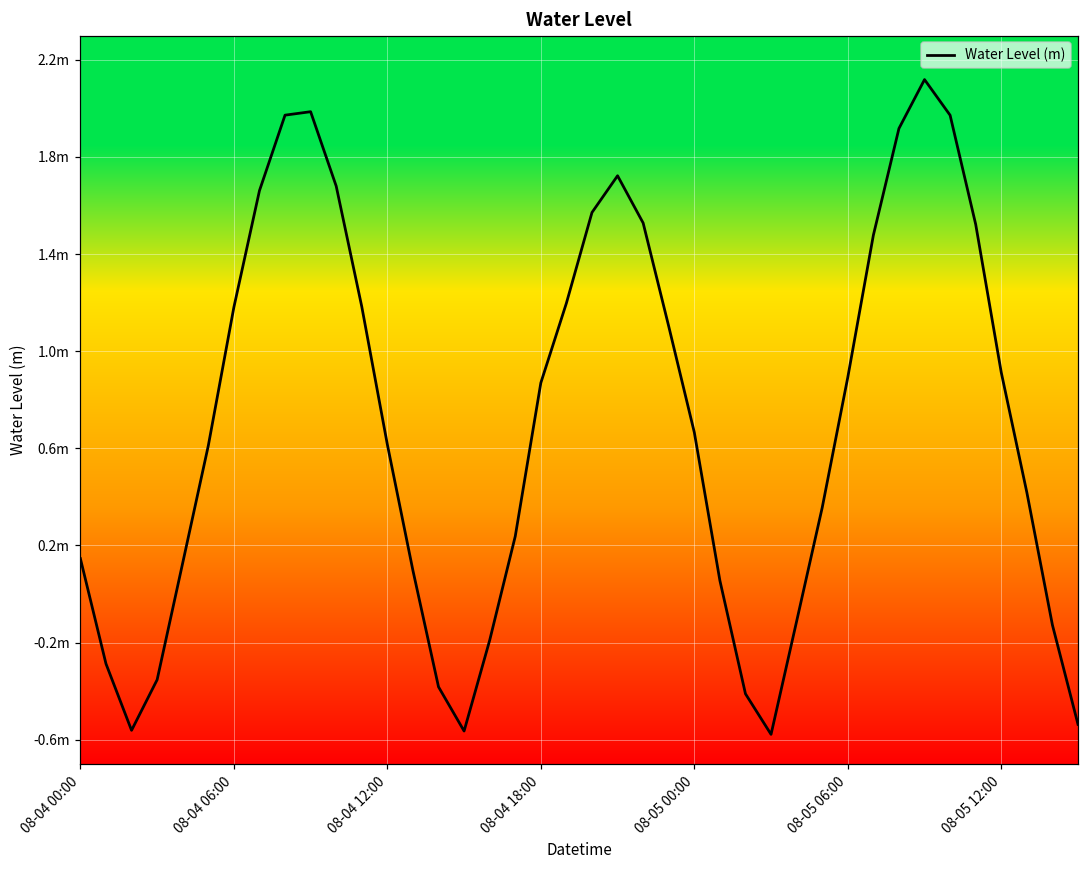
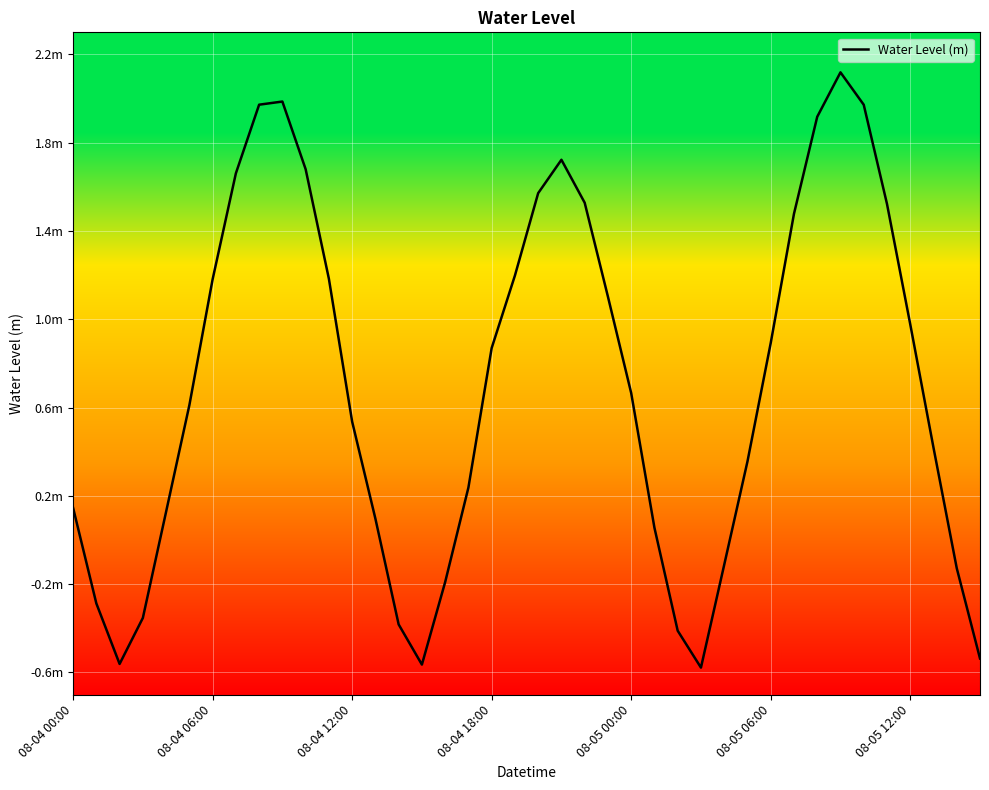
08-04 12:00: 0.62m -> 0.54m
08-05 12:00: 0.91m -> 0.98m
